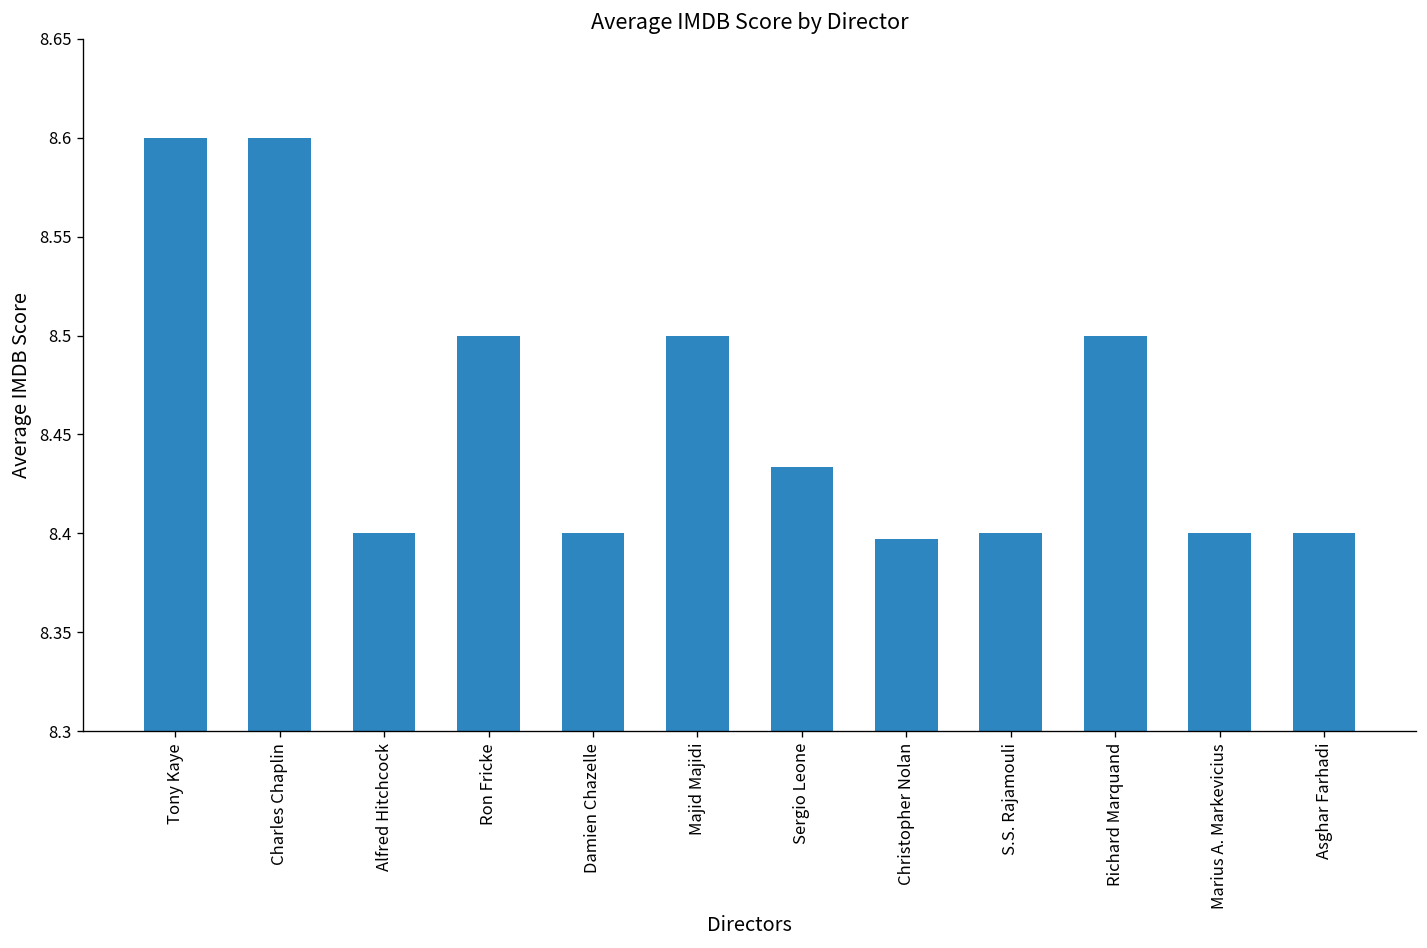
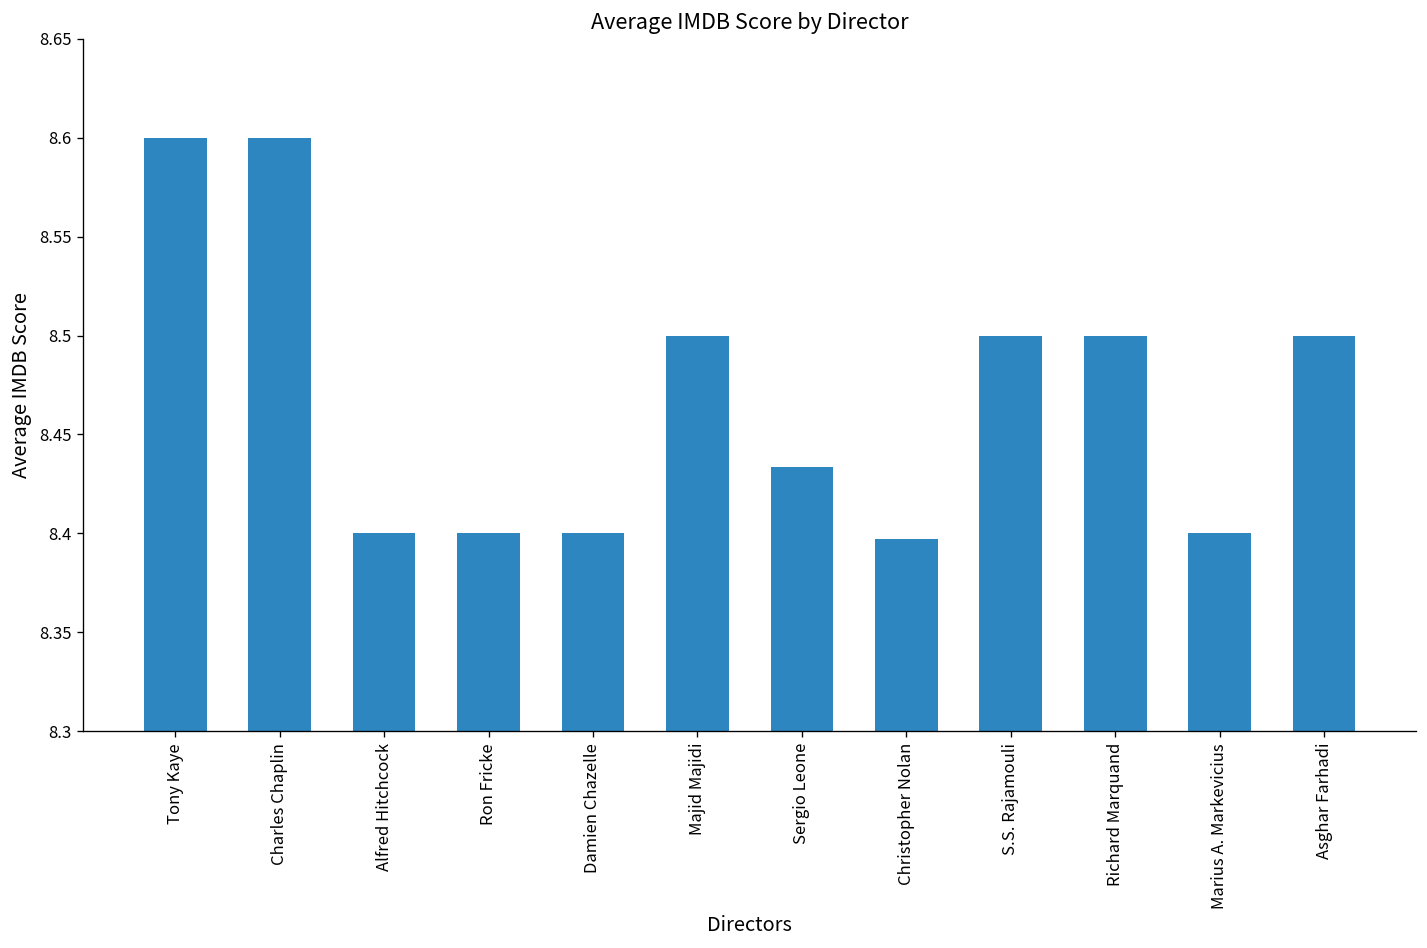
Ron Fricke: 8.5 -> 8.4
S.S. Rajamouli: 8.4 -> 8.5
Asghar Farhadi: 8.4 -> 8.5
